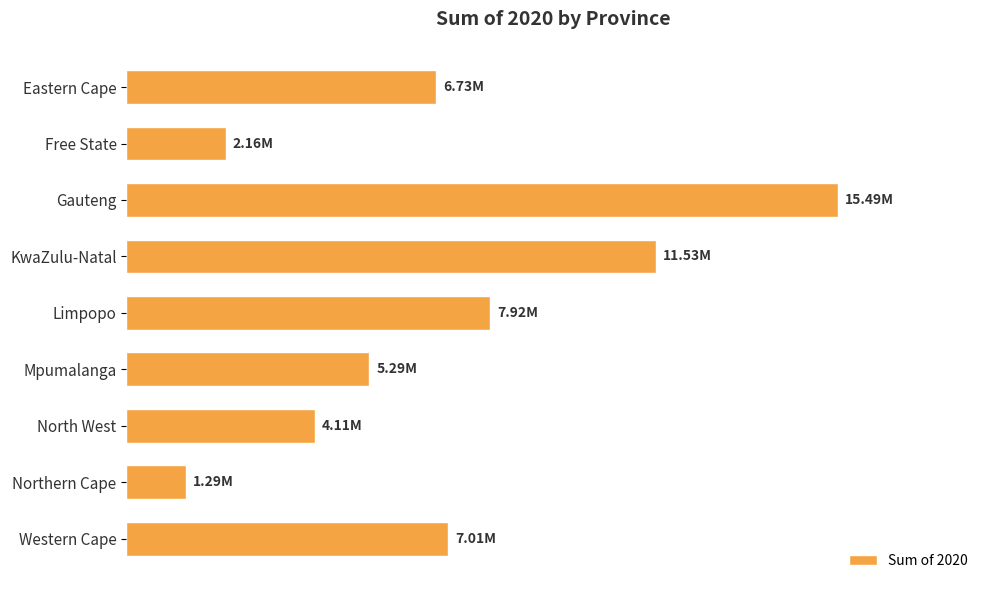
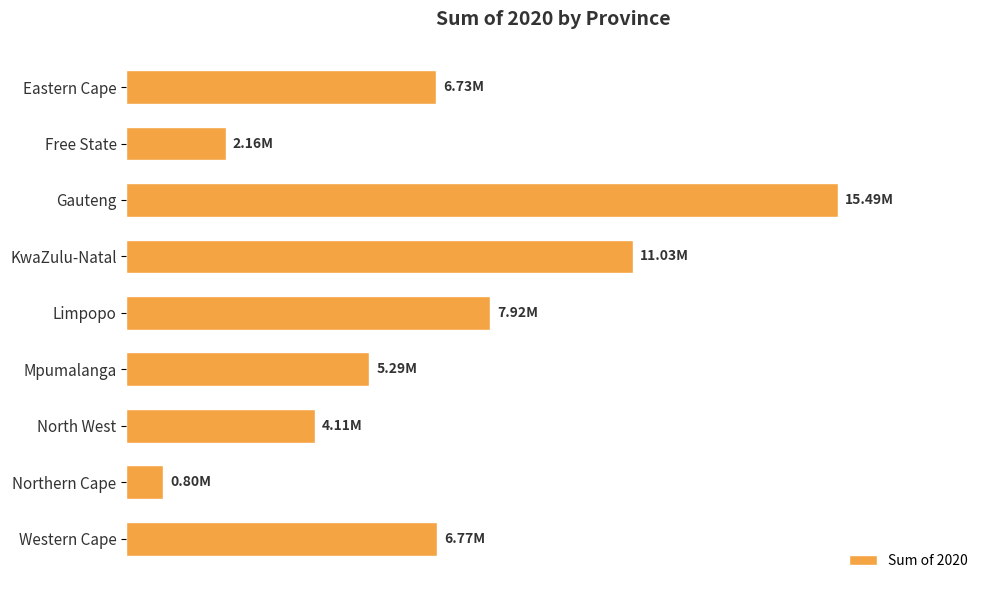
KwaZulu-Natal: 11.53M -> 11.03M
Northern Cape: 1.29M -> 0.80M
Western Cape: 7.01M -> 6.77M
